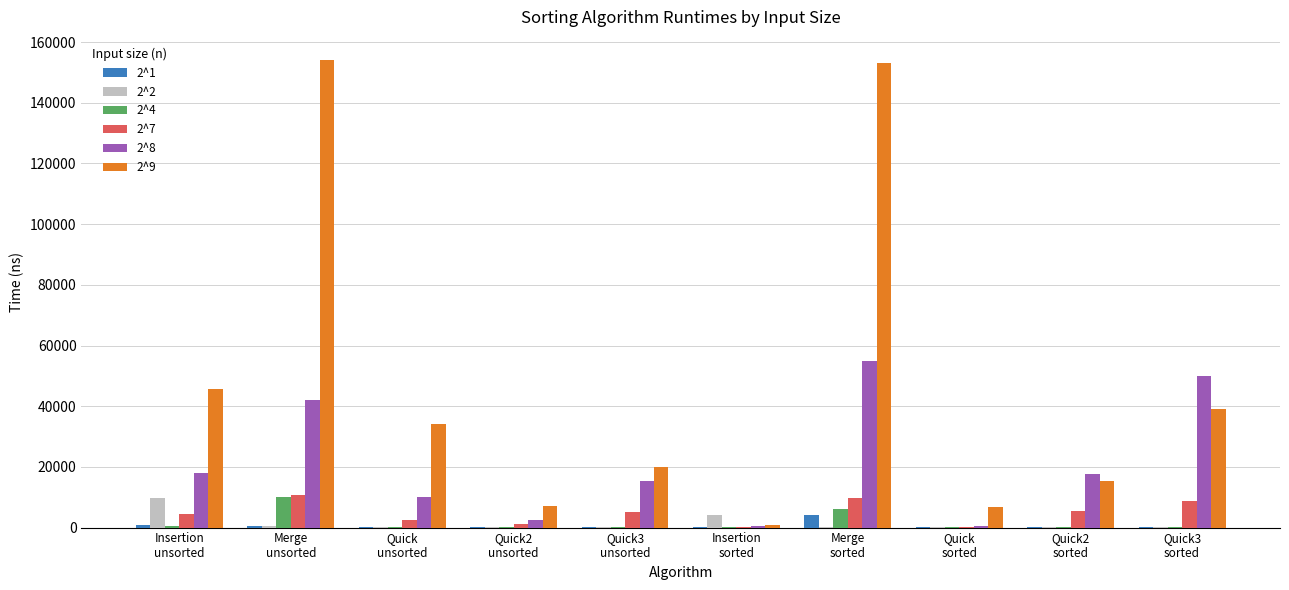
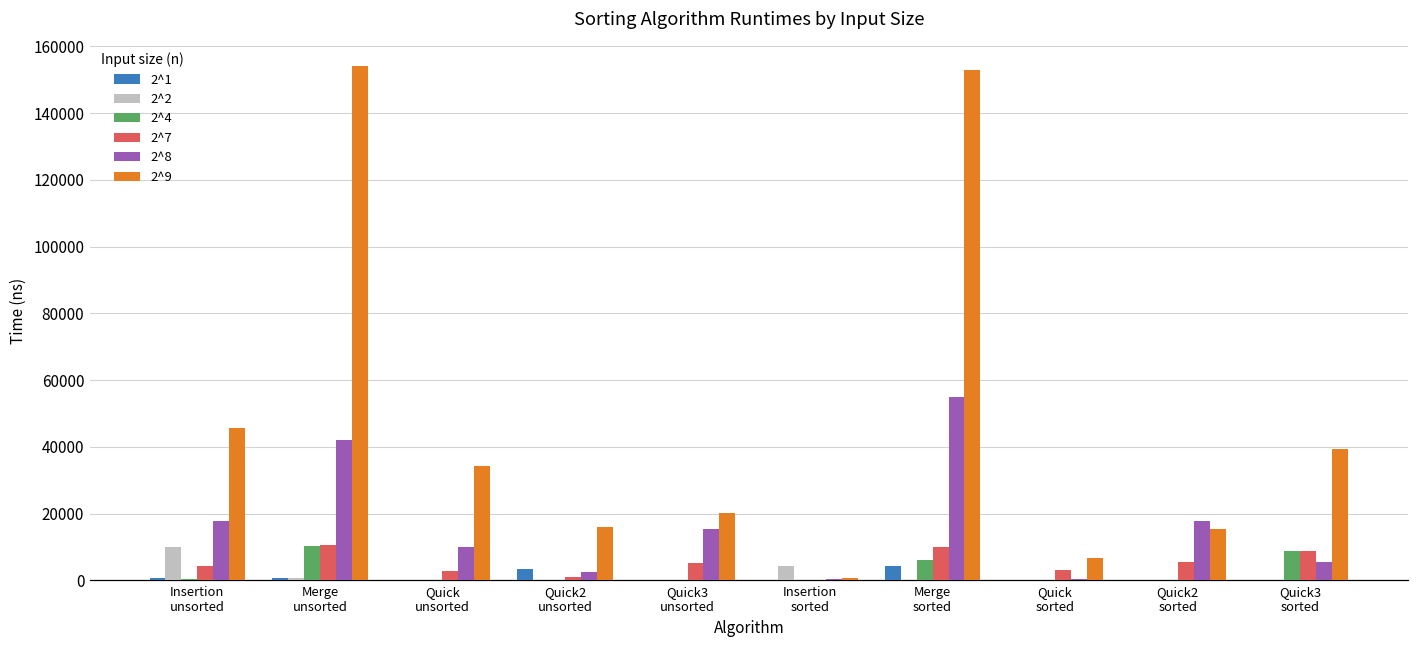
2^1, Quick2 unsorted: 0 -> 3000
2^9, Quick2 unsorted: 7000 -> 16000
2^7, Quick sorted: 0 -> 3000
2^4, Quick3 sorted: 0 -> 9000
2^8, Quick3 sorted: 50000 -> 5000
